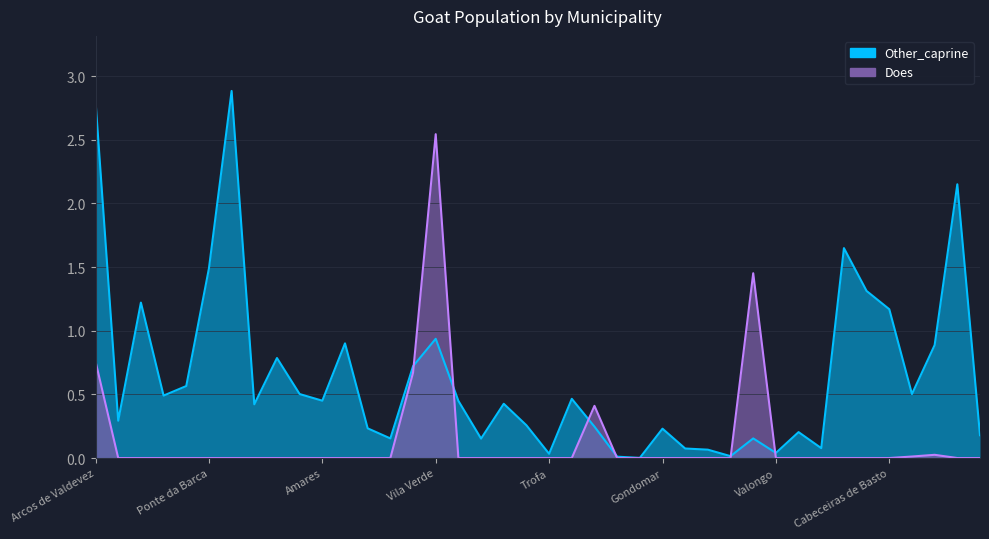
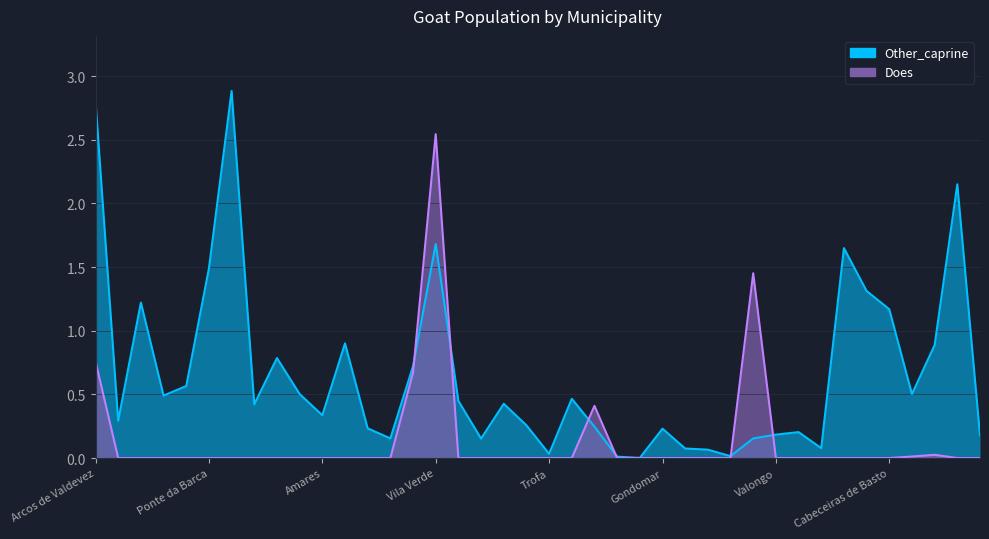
Other_caprine, Amares: 0.45 -> 0.34
Other_caprine, Vila Verde: 0.94 -> 1.68
Other_caprine, Valongo: 0.04 -> 0.18
